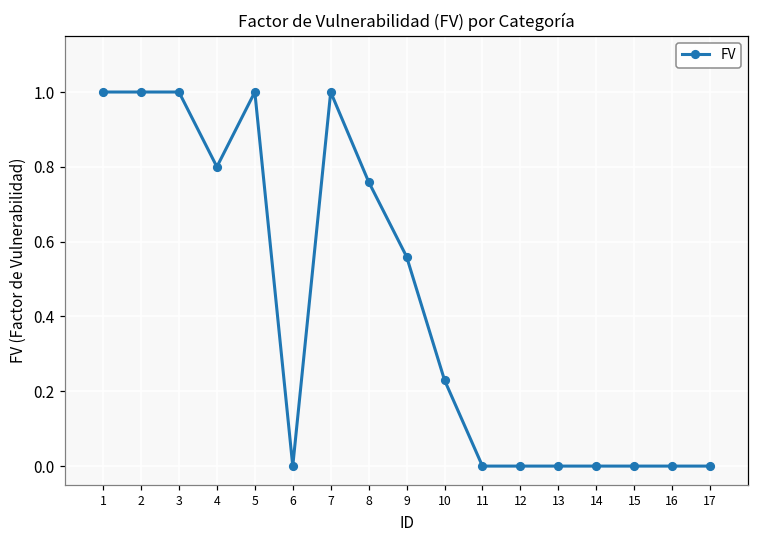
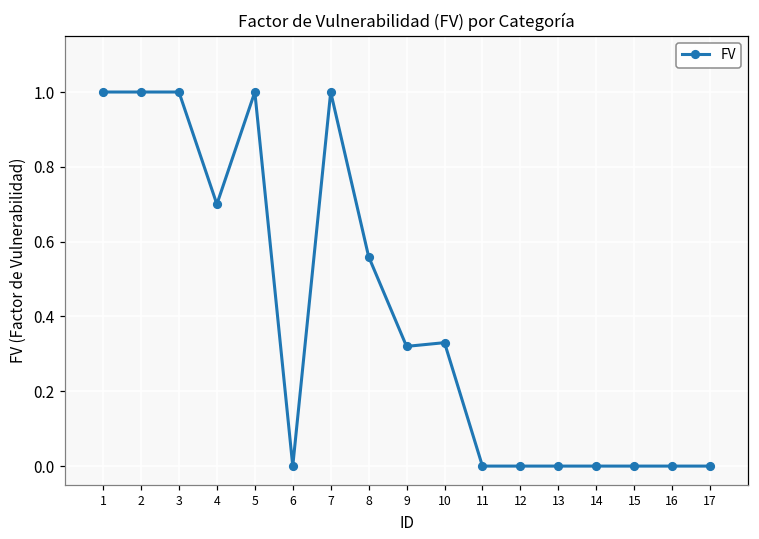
4: 0.8 -> 0.7
8: 0.76 -> 0.56
9: 0.56 -> 0.32
10: 0.23 -> 0.33
